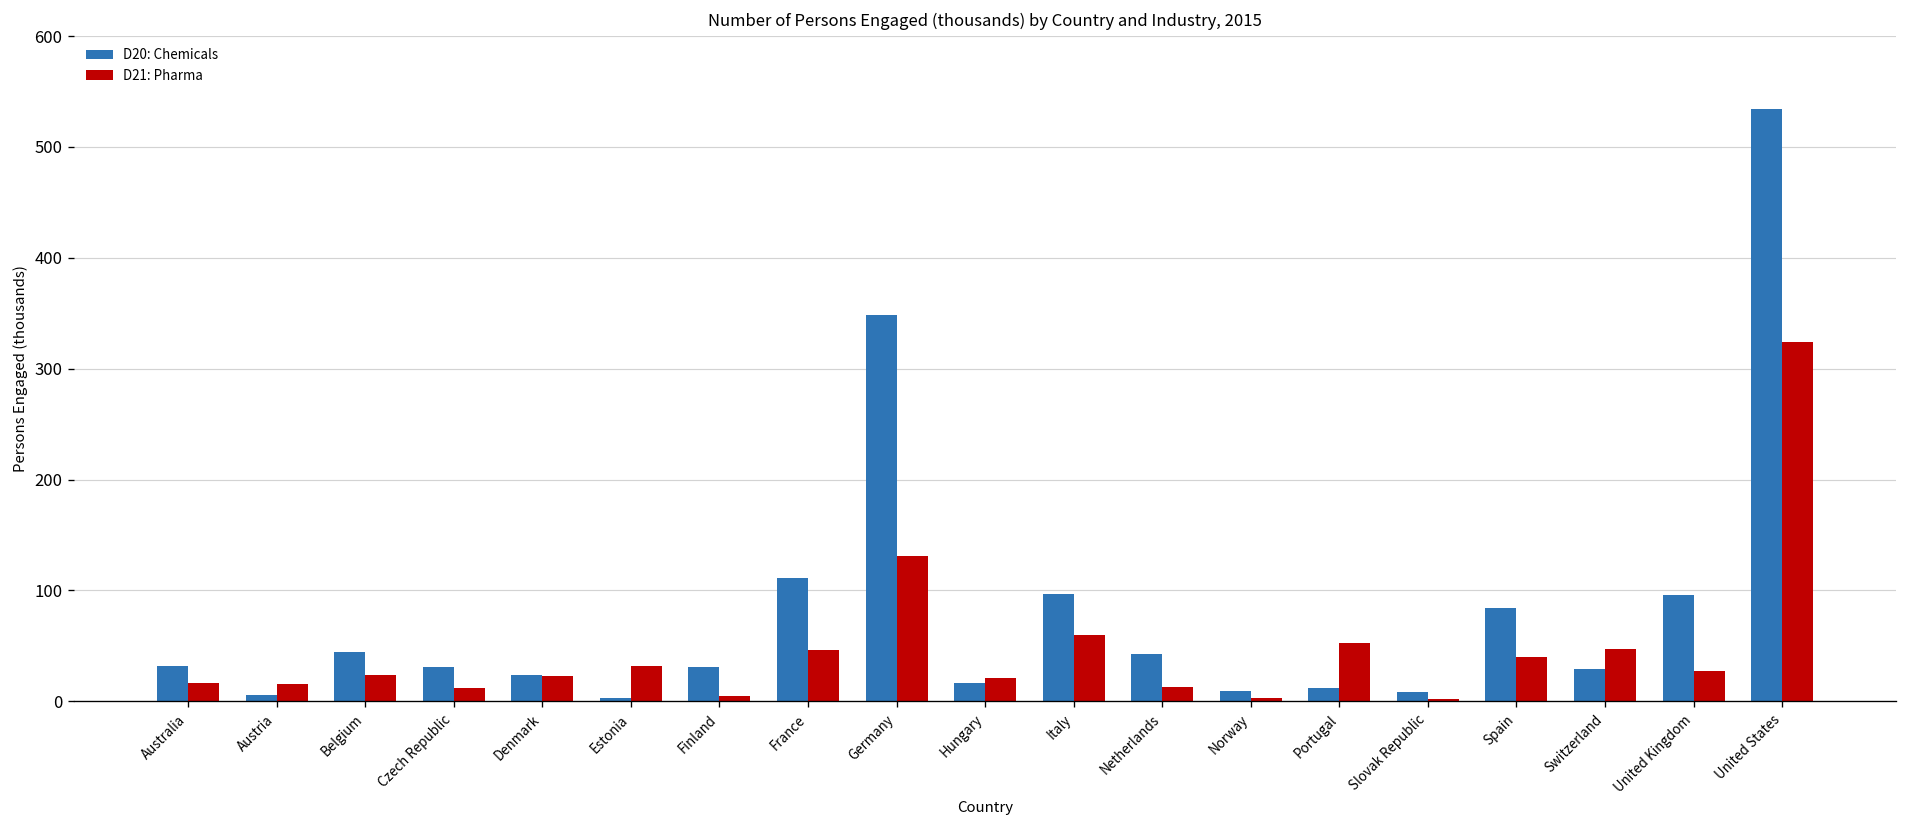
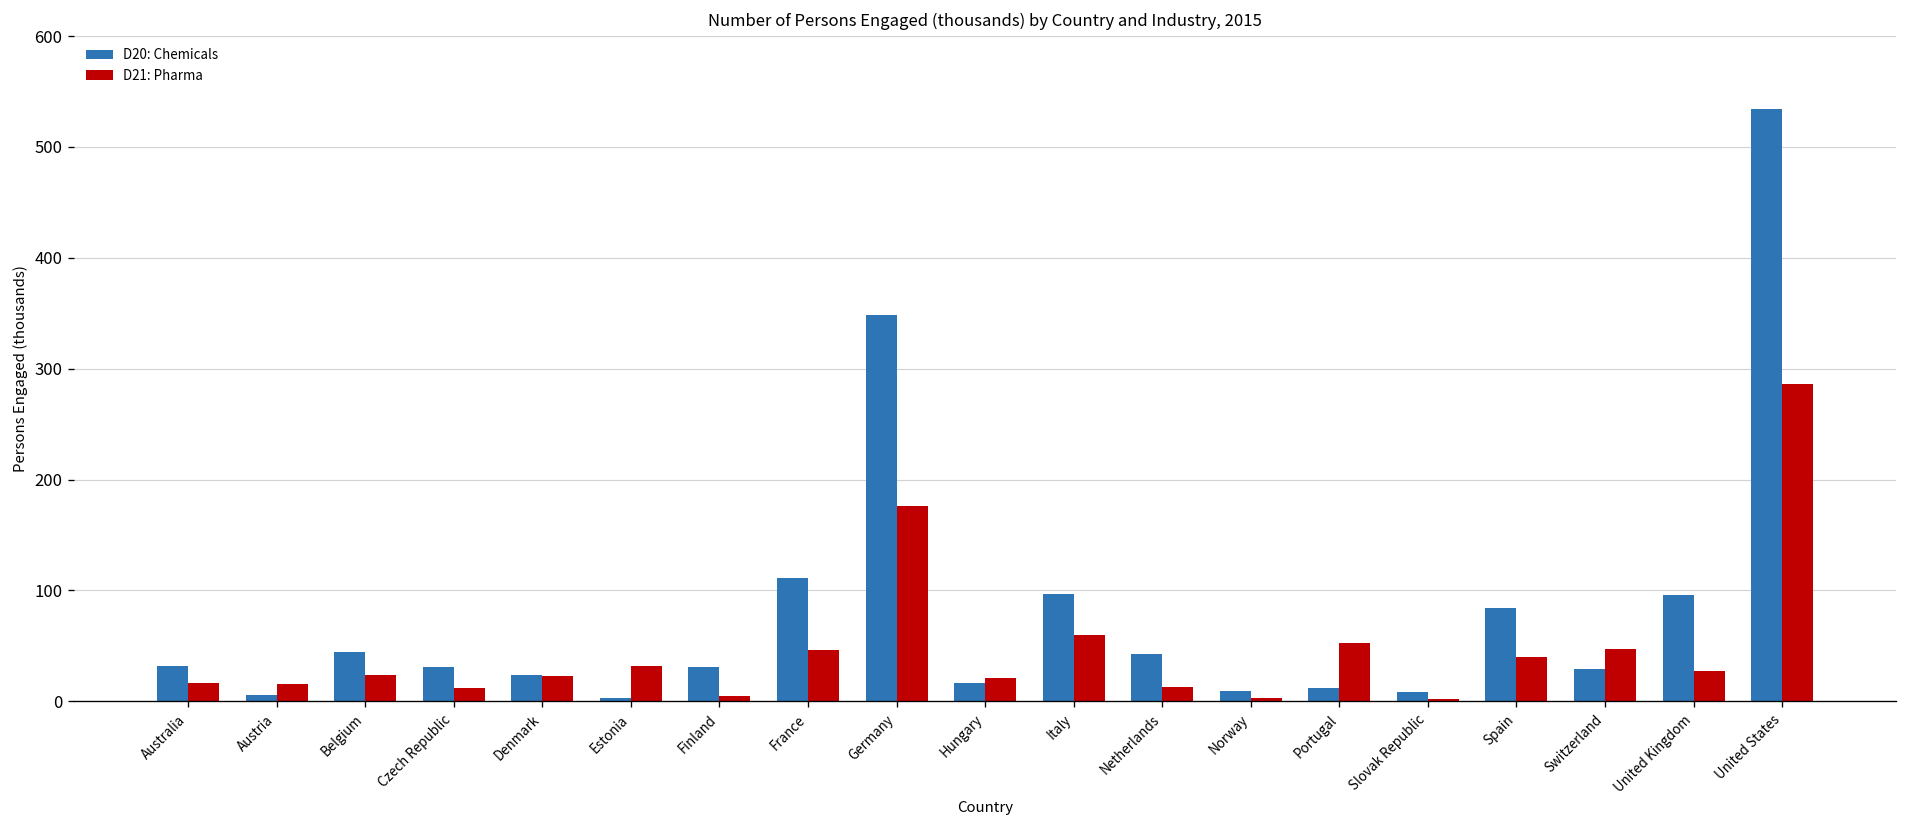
D21: Pharma, Germany: 130 -> 180
D21: Pharma, United States: 320 -> 290
